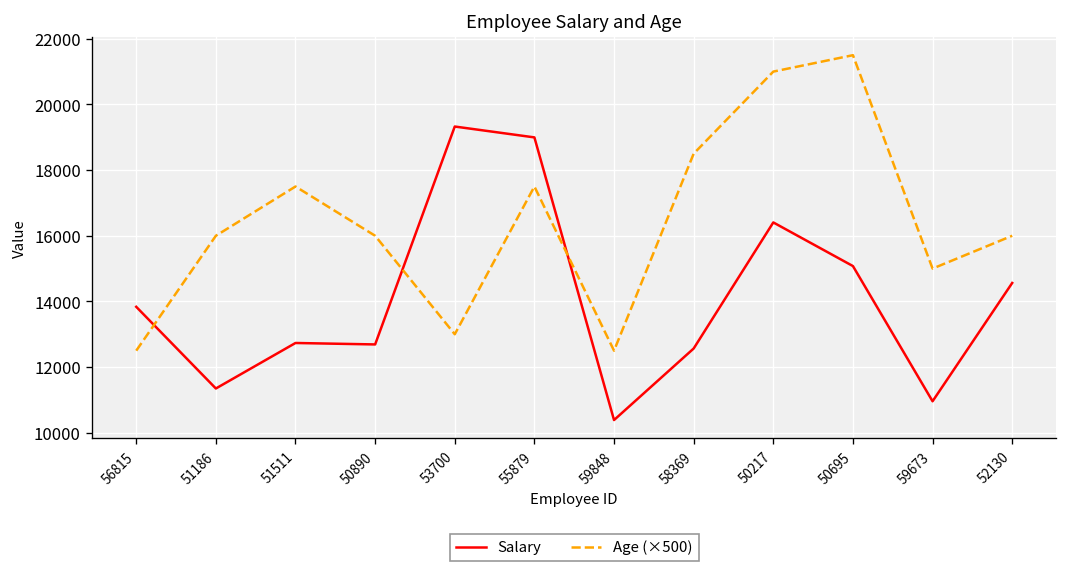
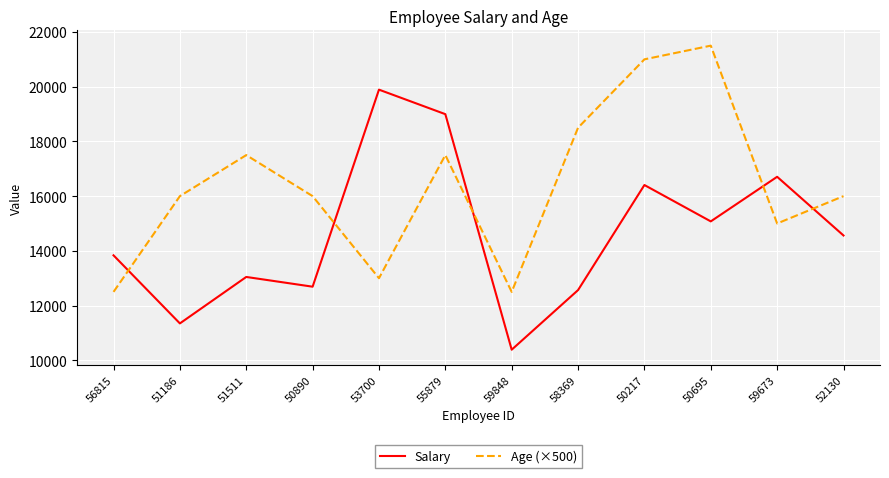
Salary, 51511: 12700 -> 13000
Salary, 53700: 19300 -> 19900
Salary, 59673: 11000 -> 16700
